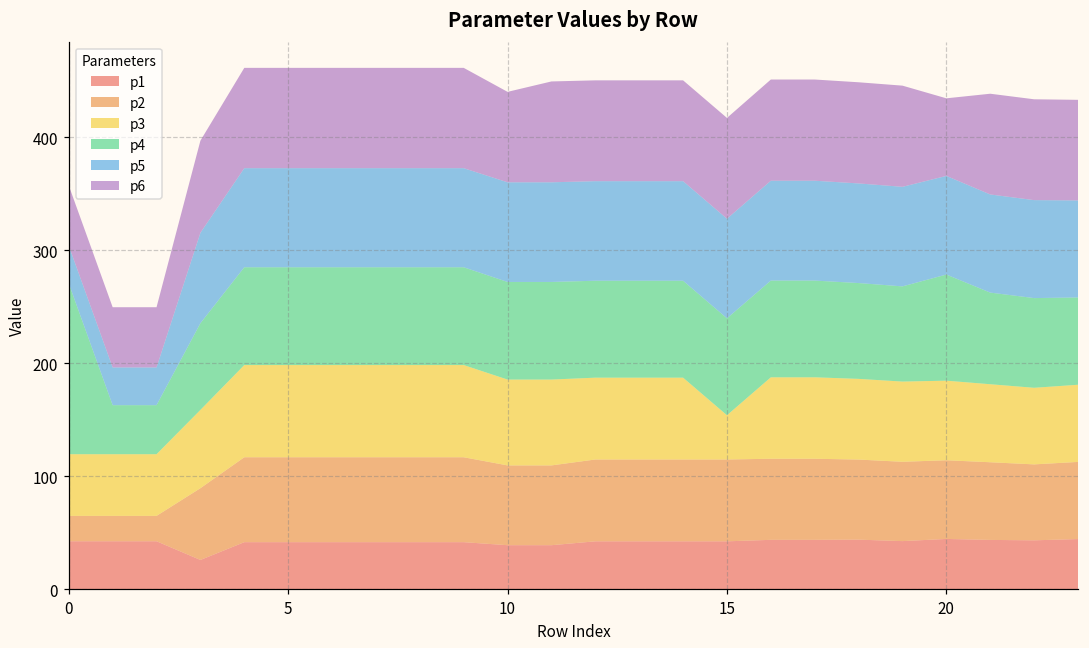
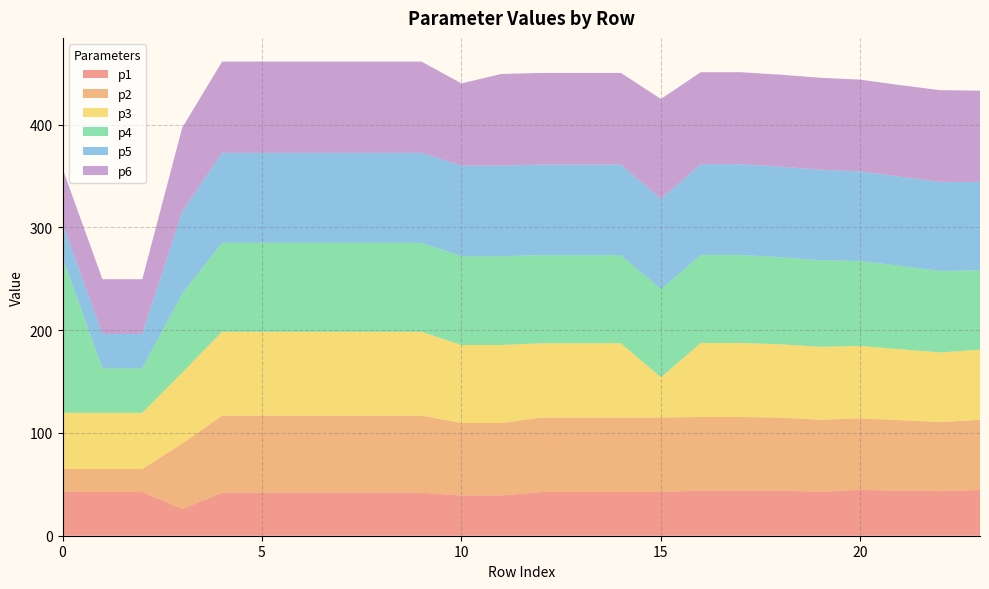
p6, 15: 89 -> 97
p4, 20: 94 -> 83
p6, 20: 69 -> 89
